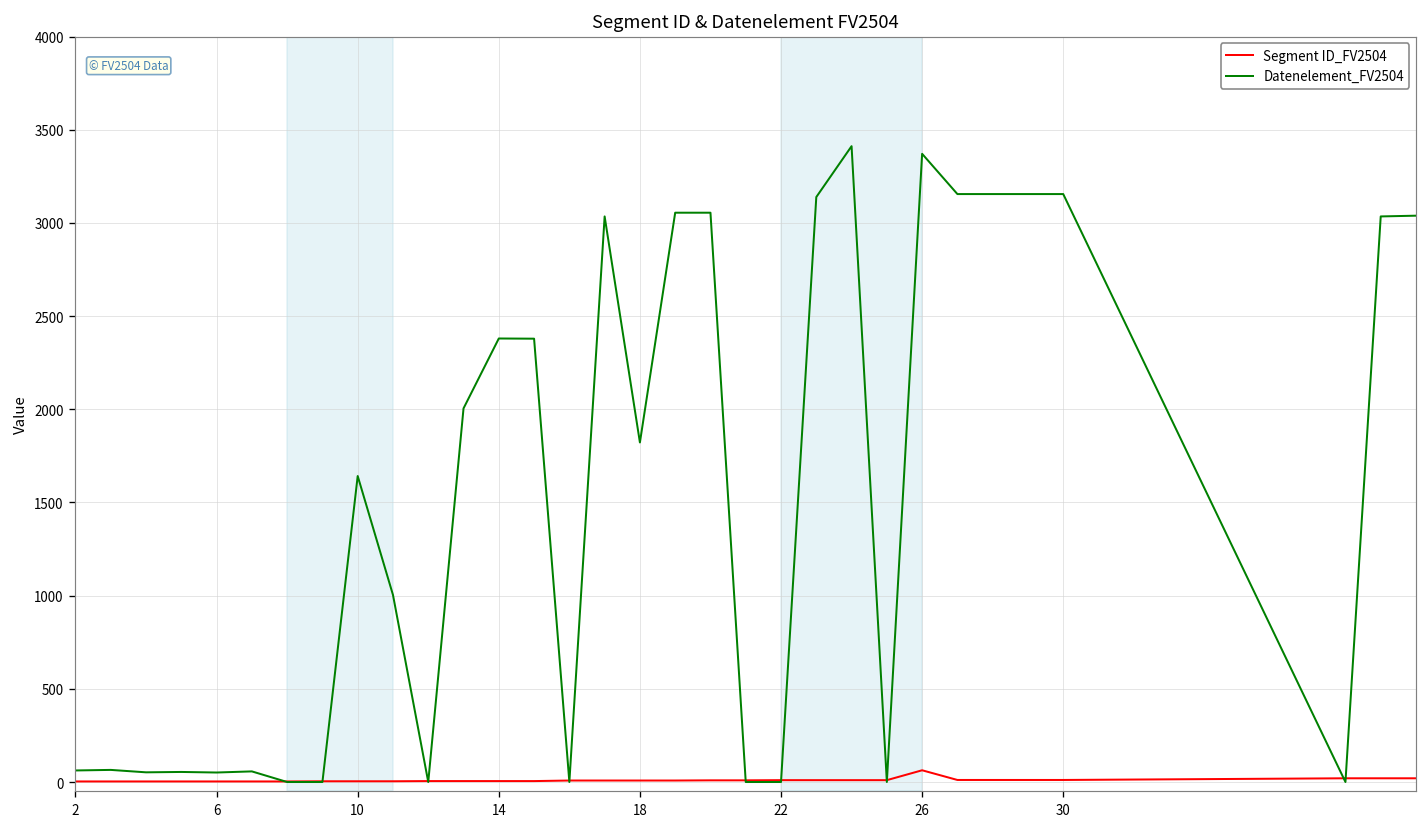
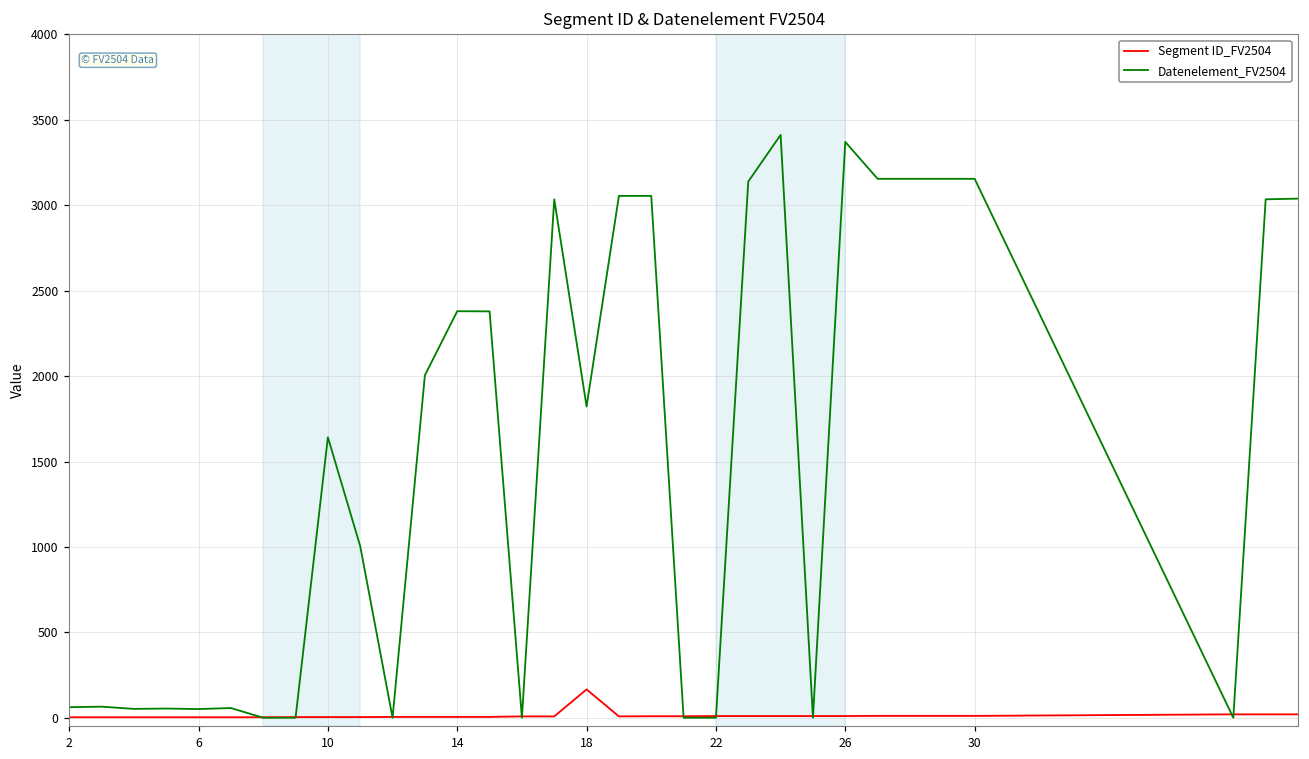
Segment ID_FV2504, 18: 10 -> 170
Segment ID_FV2504, 26: 60 -> 10
